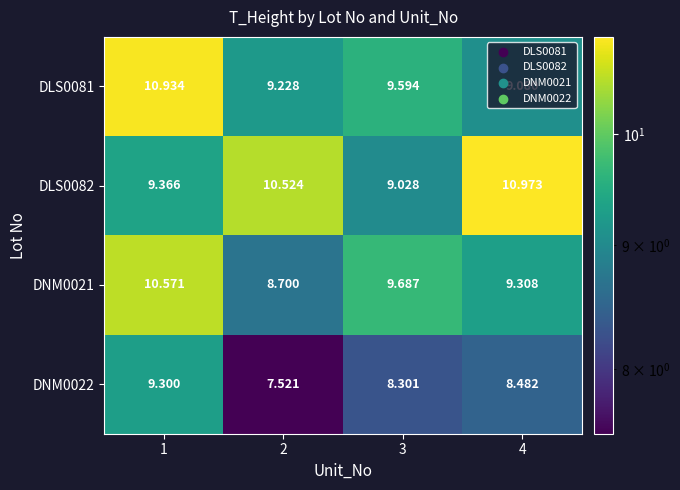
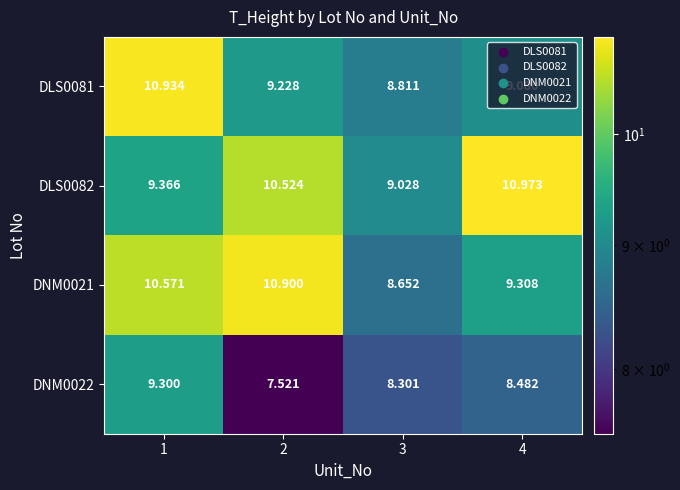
DLS0081, 3: 9.594 -> 8.811
DNM0021, 2: 8.700 -> 10.900
DNM0021, 3: 9.687 -> 8.652
